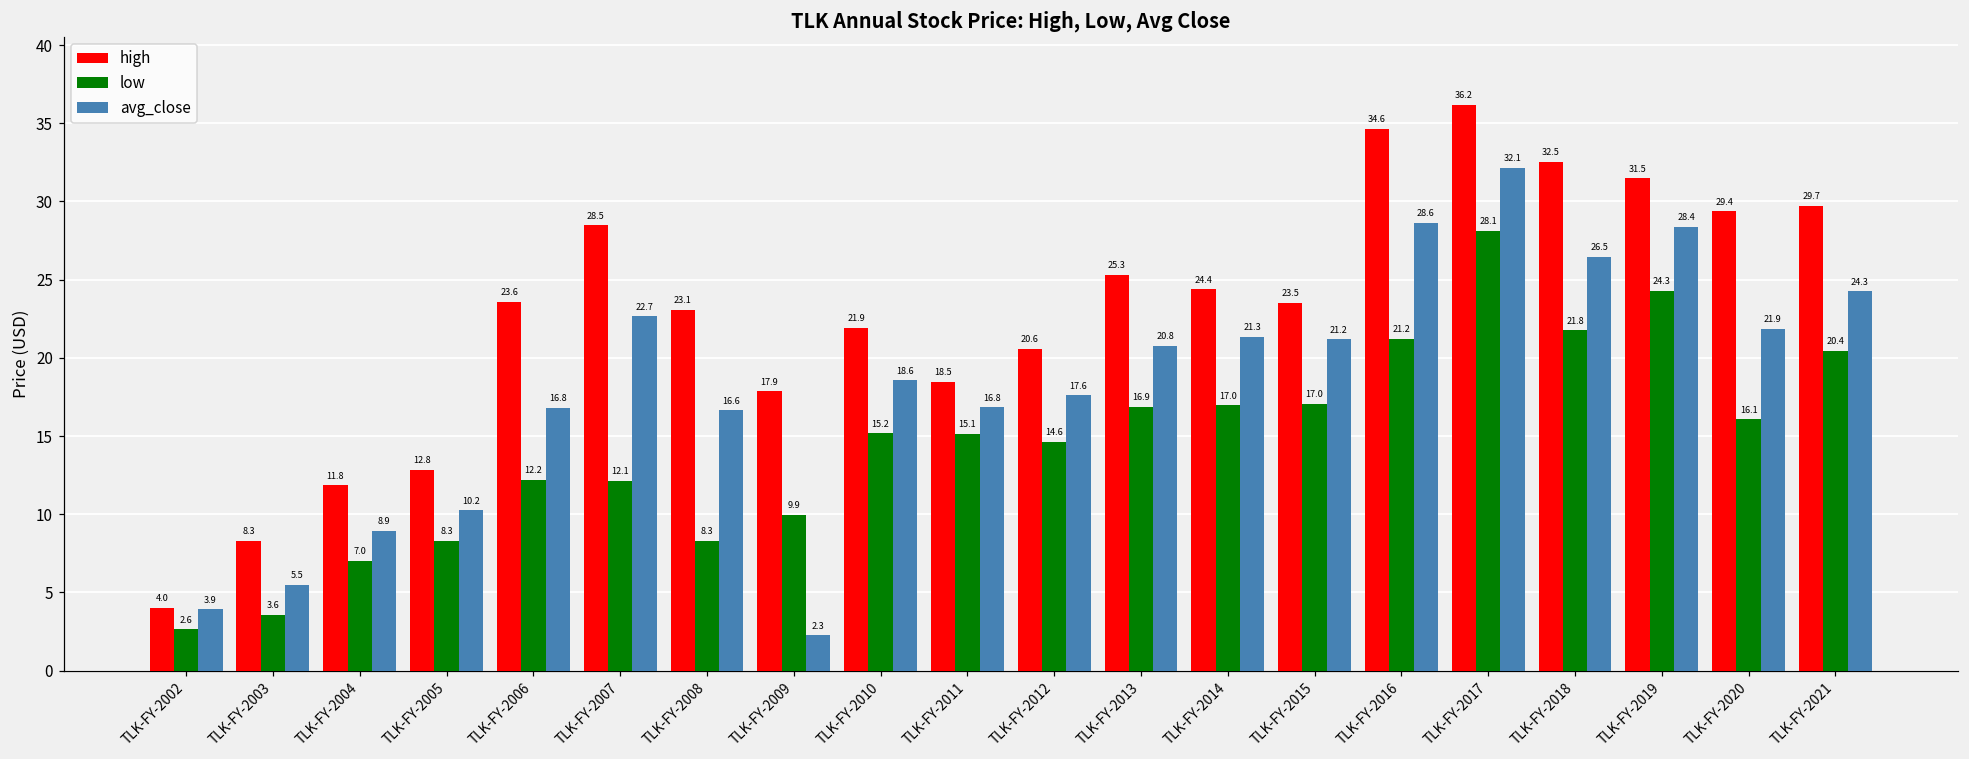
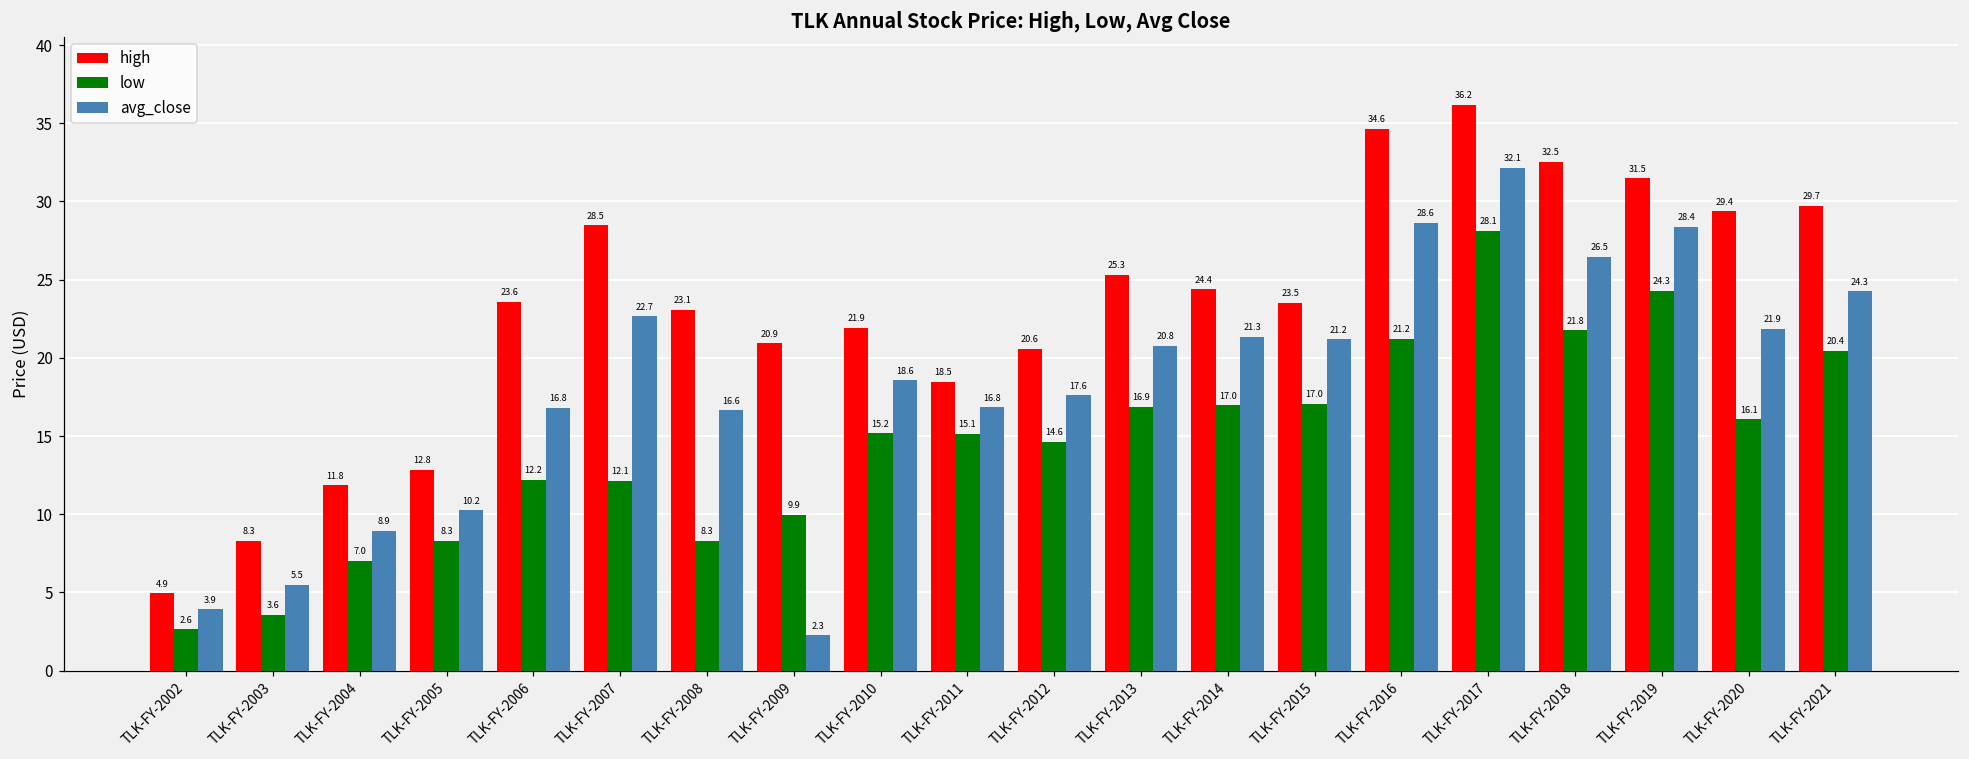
high, TLK-FY-2002: 4.0 -> 4.9
high, TLK-FY-2009: 17.9 -> 20.9
